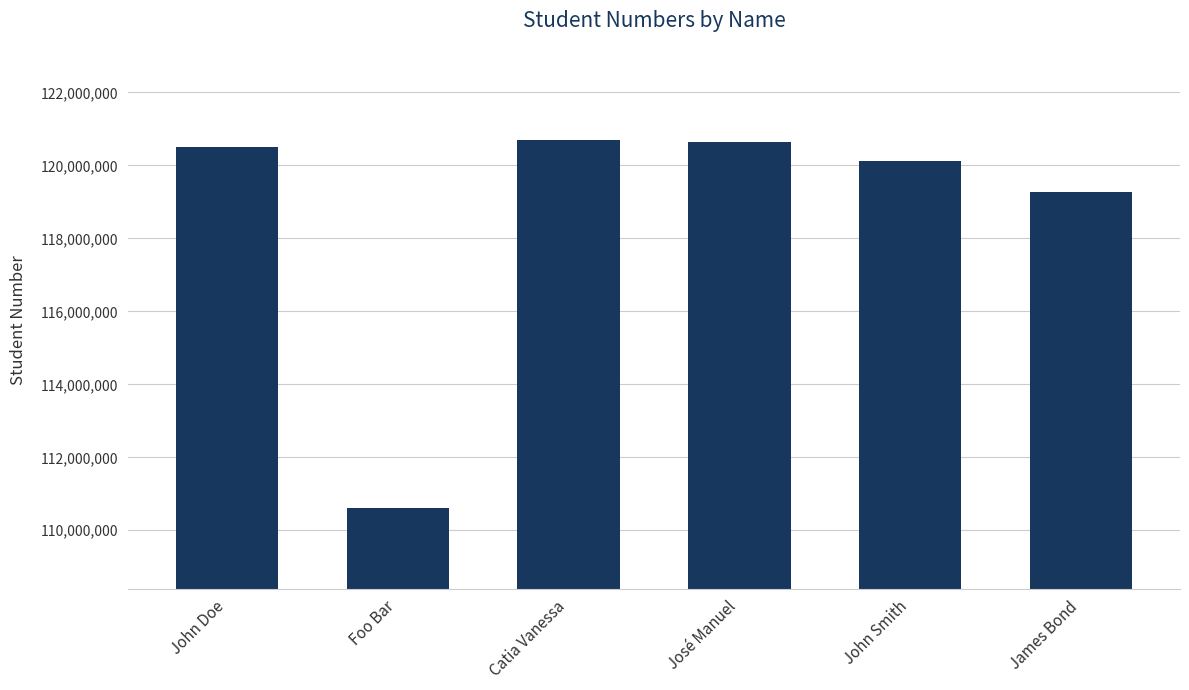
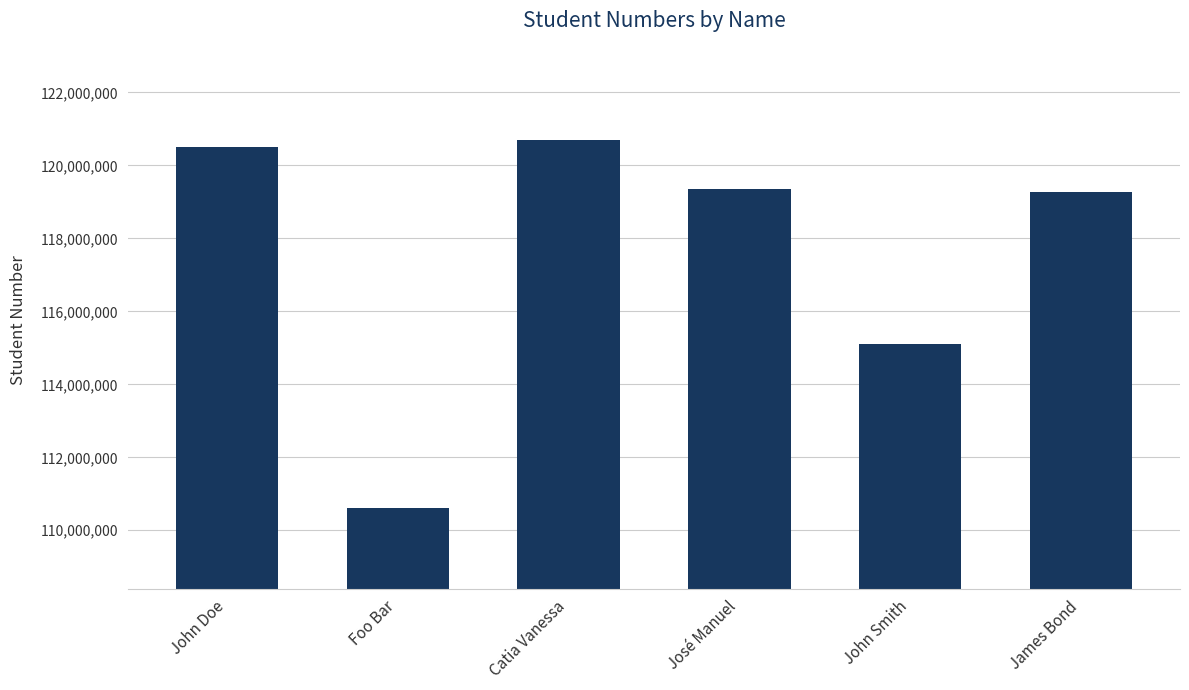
José Manuel: 120,600,000 -> 119,300,000
John Smith: 120,100,000 -> 115,100,000
